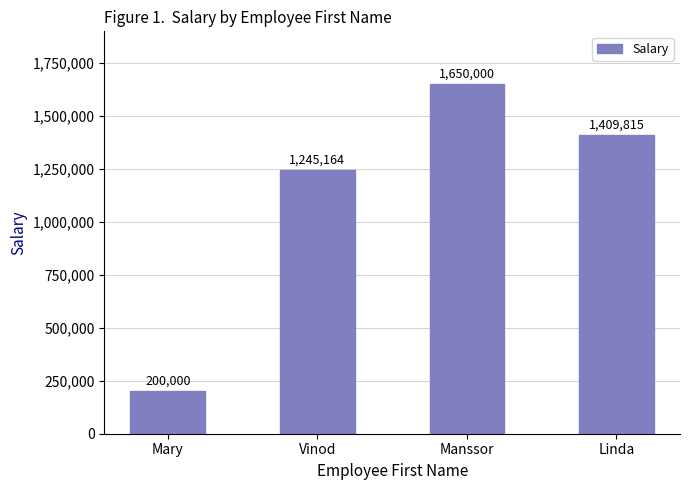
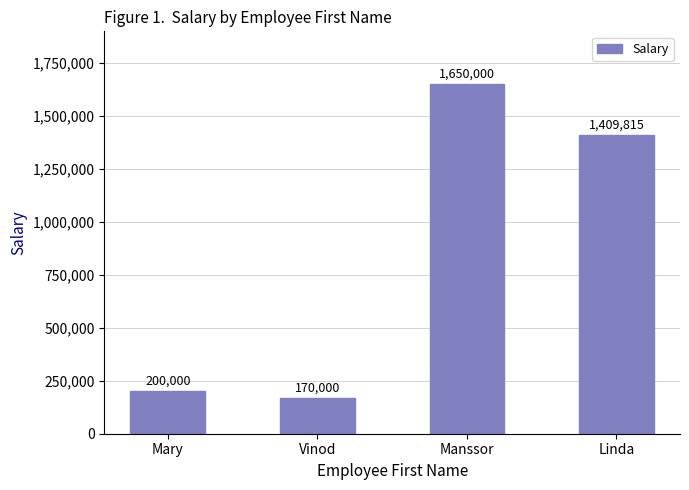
Vinod: 1,245,164 -> 170,000
